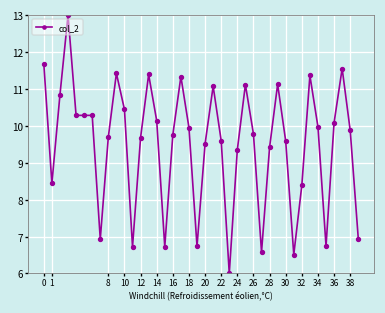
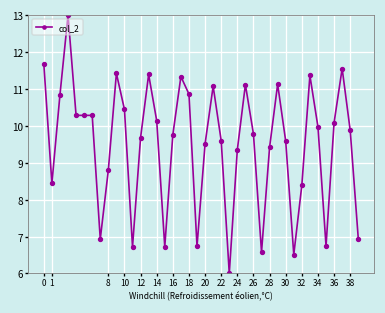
8: 9.7 -> 8.8
18: 10.0 -> 10.9
